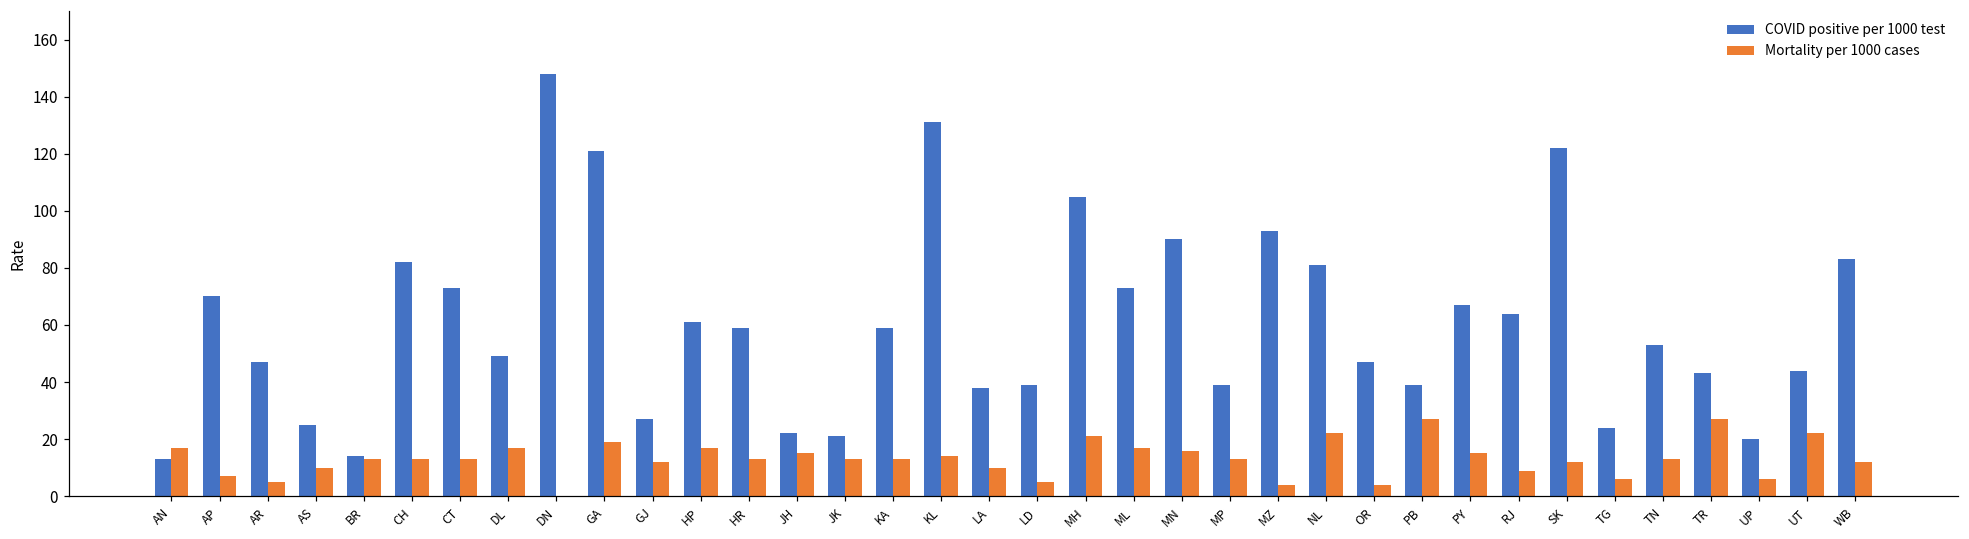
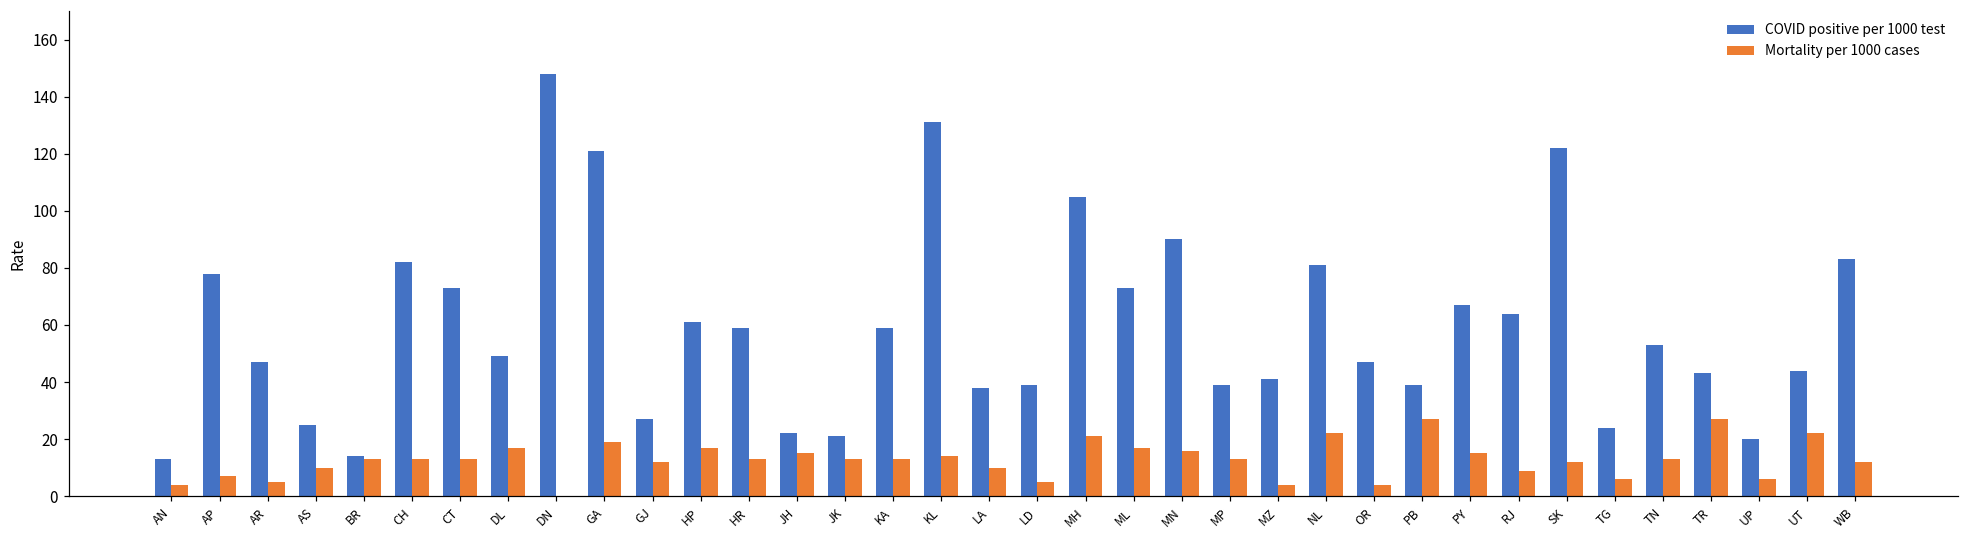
Mortality per 1000 cases, AN: 17 -> 4
COVID positive per 1000 test, AP: 70 -> 78
COVID positive per 1000 test, MZ: 93 -> 41
